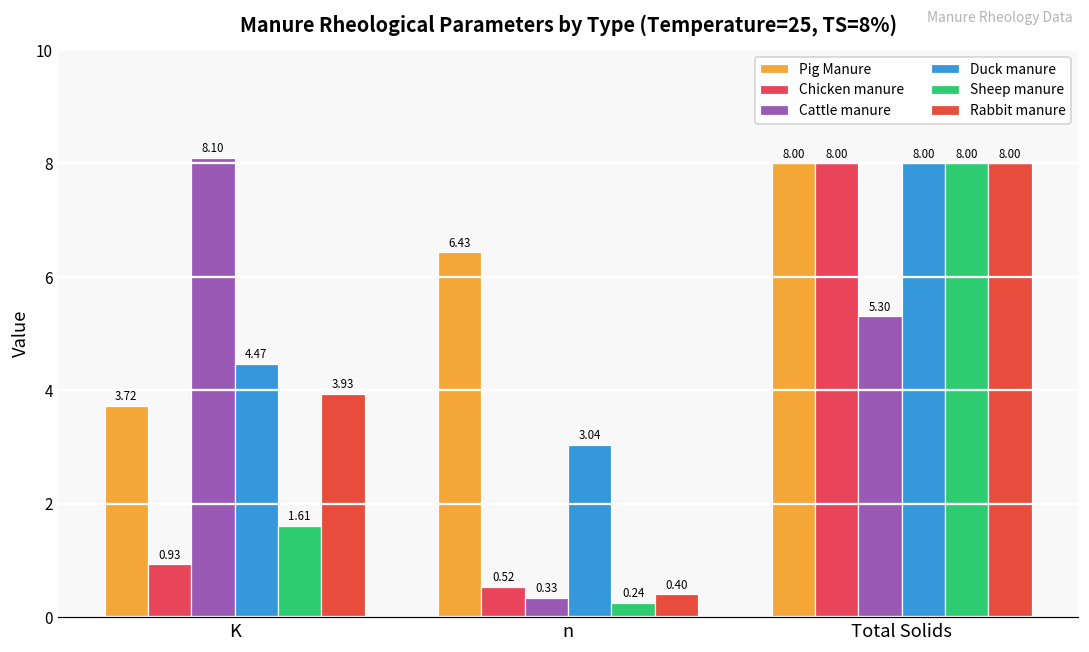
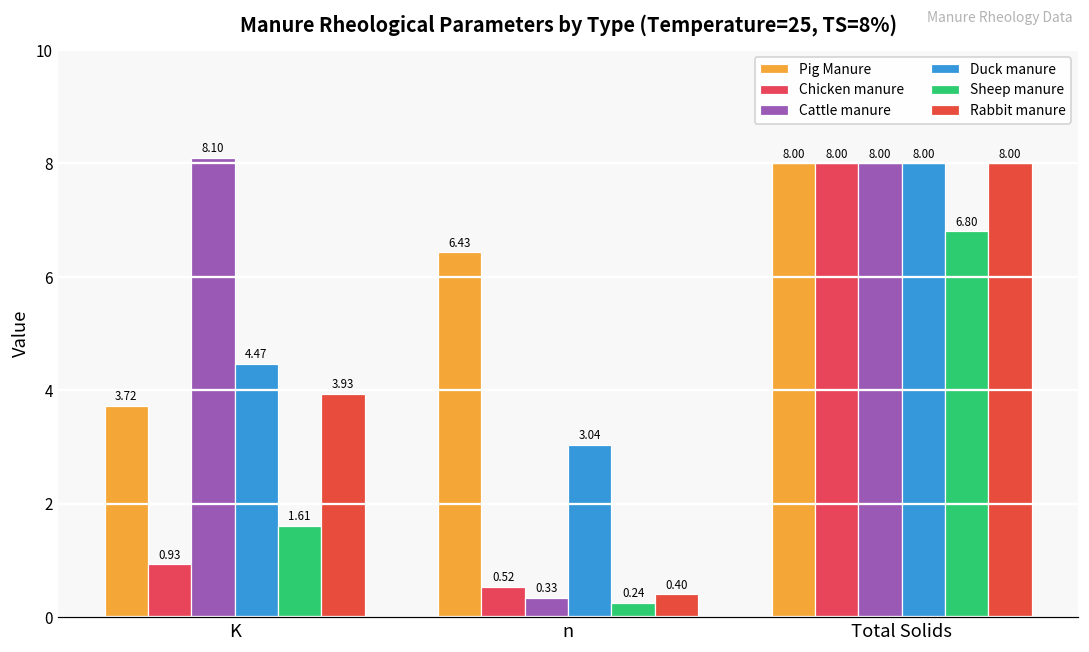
Cattle manure, Total Solids: 5.30 -> 8.00
Sheep manure, Total Solids: 8.00 -> 6.80
